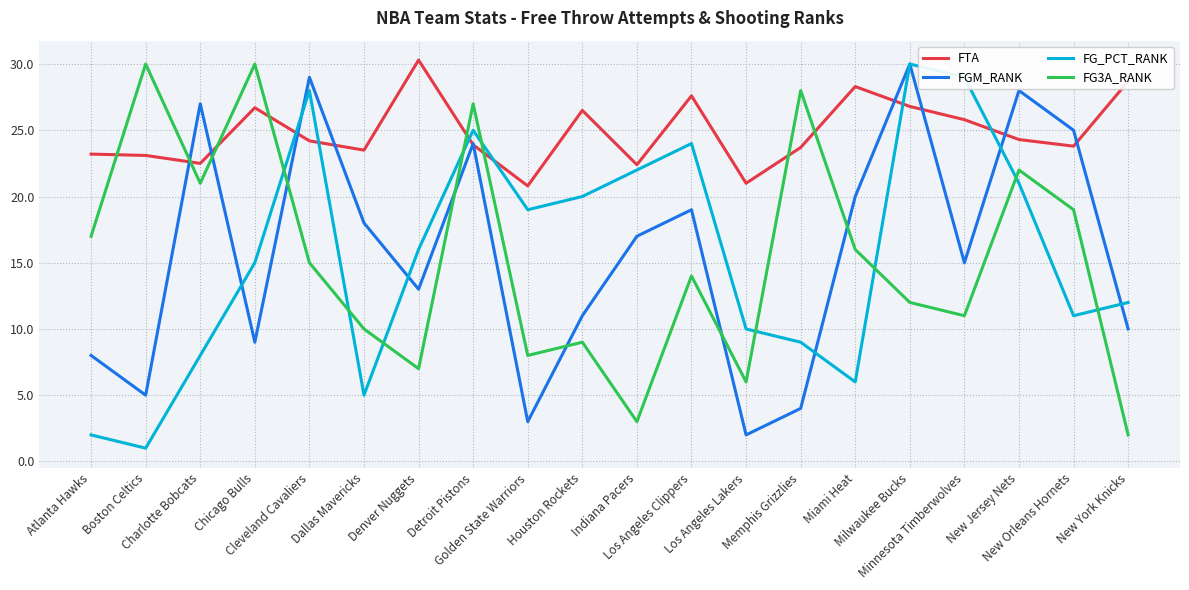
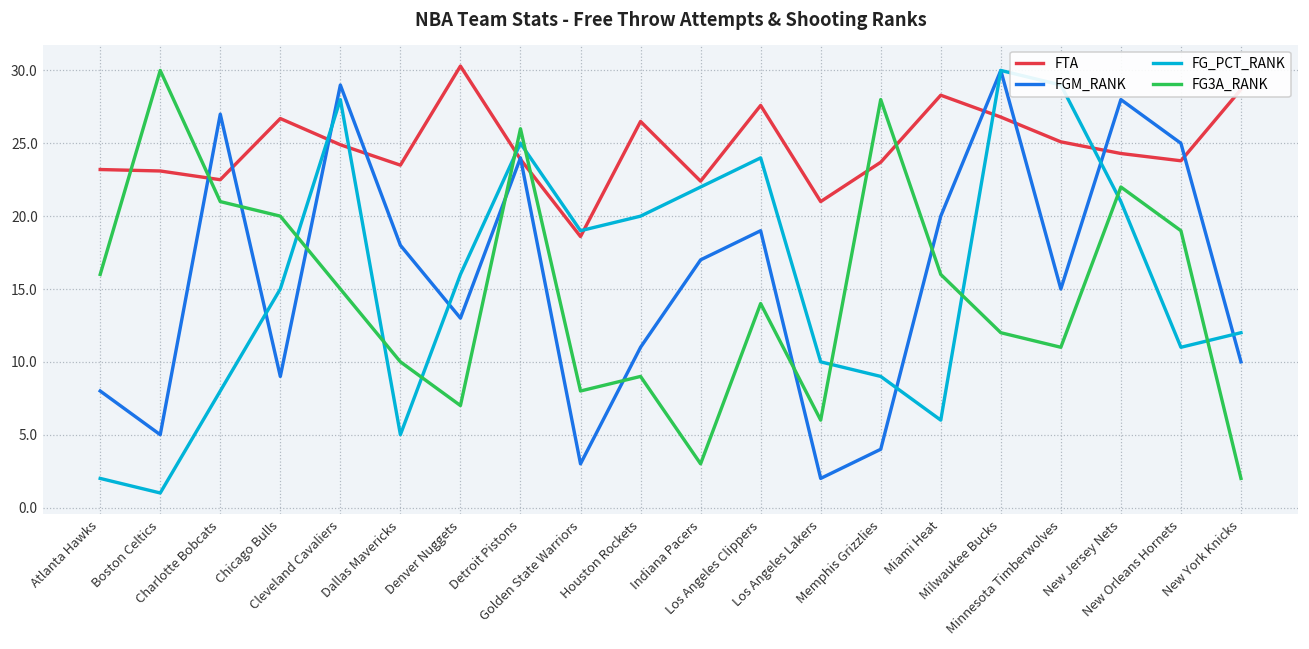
FG3A_RANK, Atlanta Hawks: 17 -> 16
FG3A_RANK, Chicago Bulls: 30 -> 20
FTA, Cleveland Cavaliers: 24.2 -> 24.9
FG3A_RANK, Detroit Pistons: 27 -> 26
FTA, Golden State Warriors: 20.8 -> 18.6
FTA, Minnesota Timberwolves: 25.8 -> 25.1
